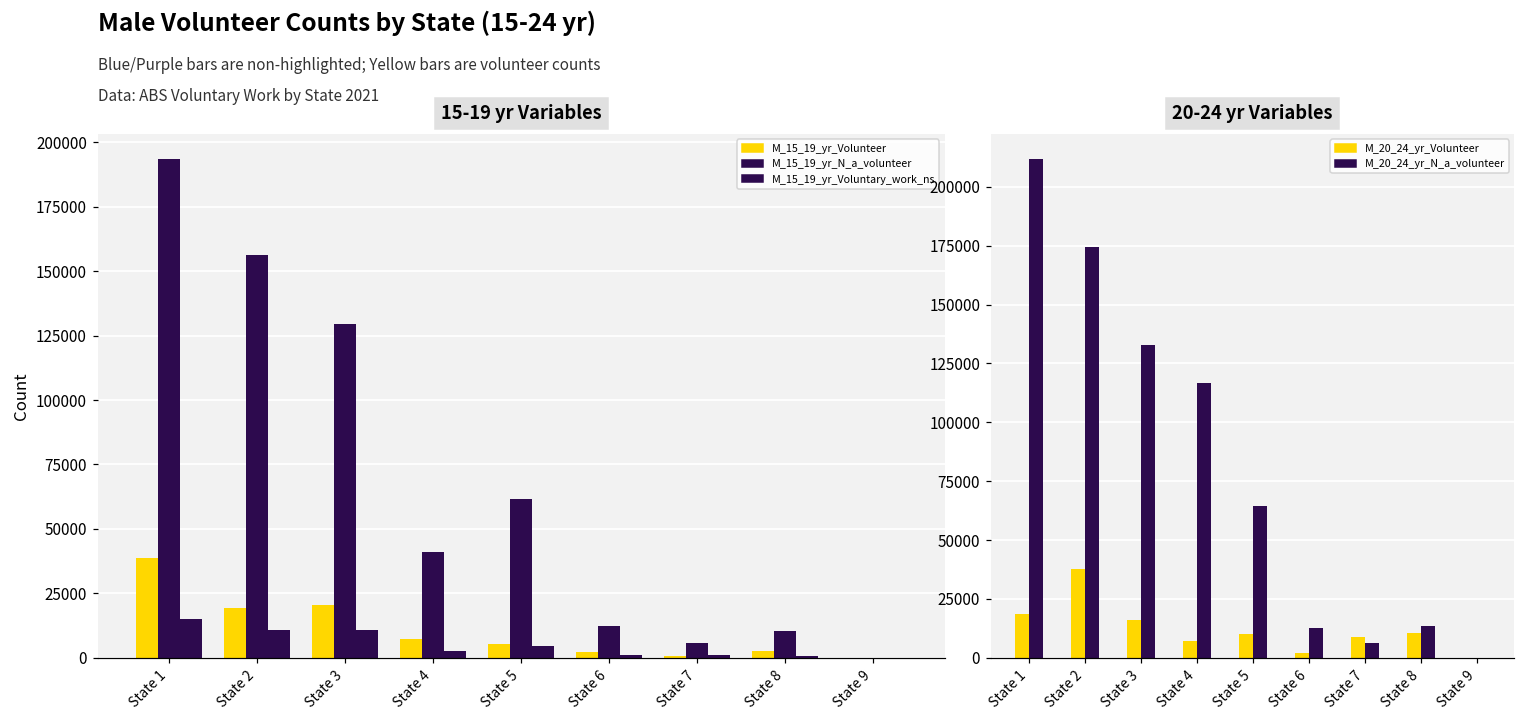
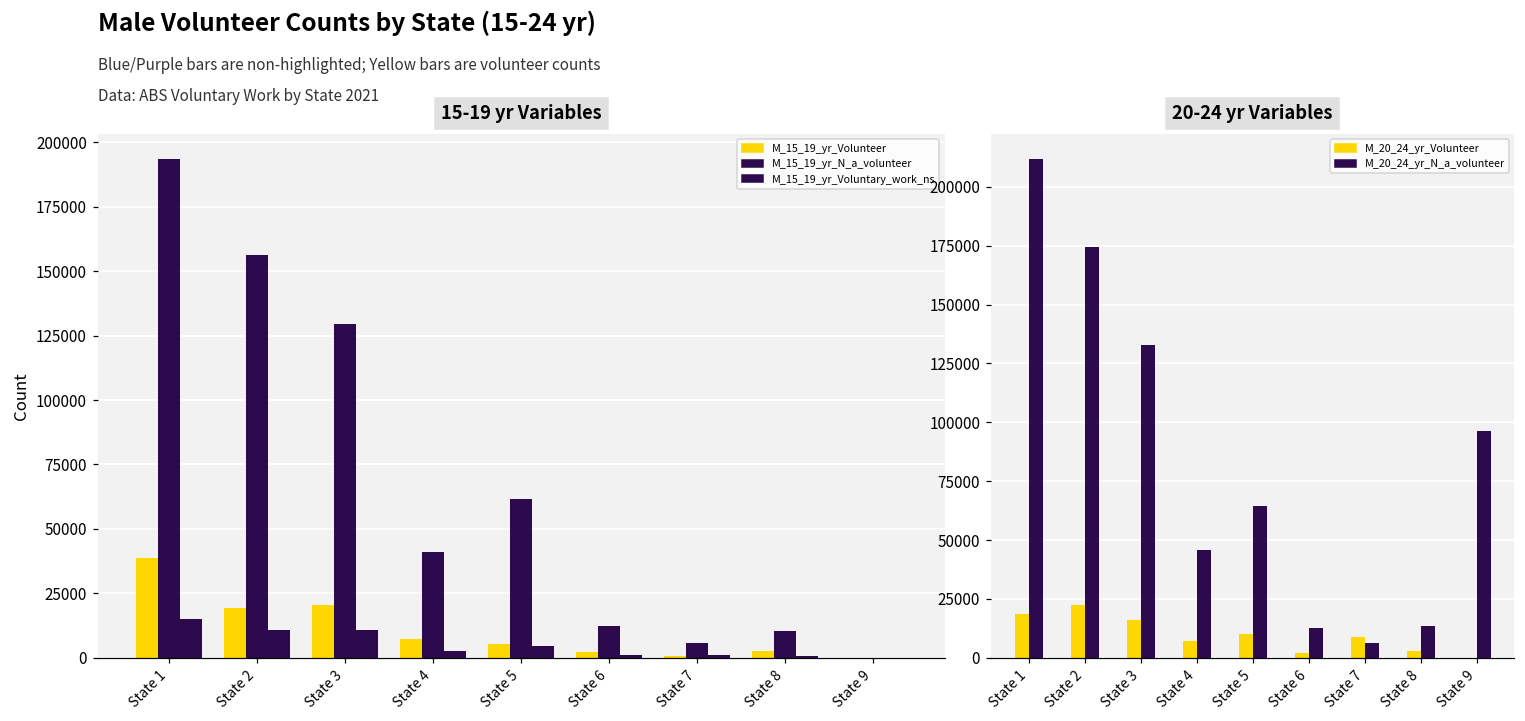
20-24 yr Variables, M_20_24_yr_Volunteer, State 2: 38000 -> 22000
20-24 yr Variables, M_20_24_yr_N_a_volunteer, State 4: 117000 -> 46000
20-24 yr Variables, M_20_24_yr_Volunteer, State 8: 10000 -> 3000
20-24 yr Variables, M_20_24_yr_N_a_volunteer, State 9: 0 -> 96000
